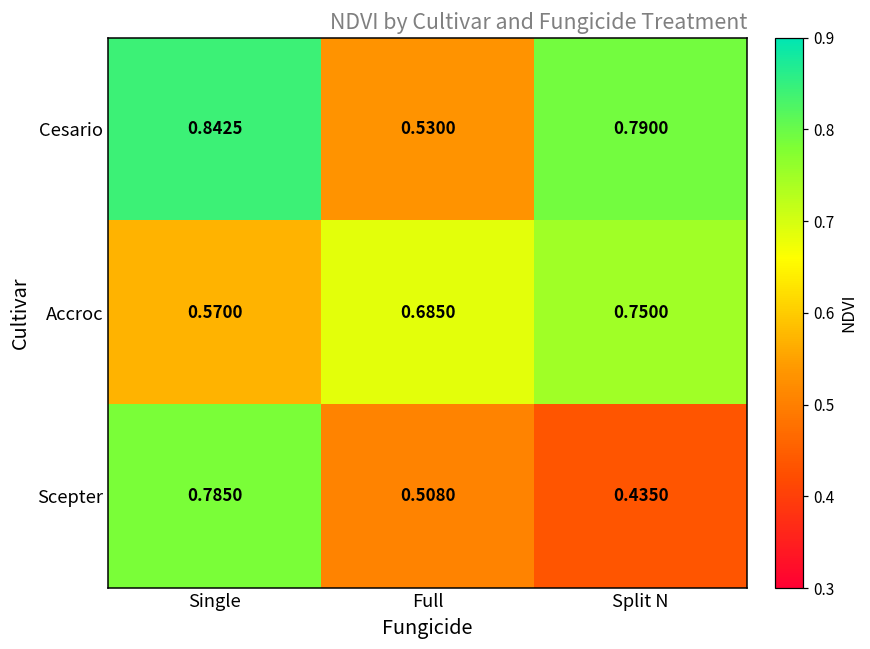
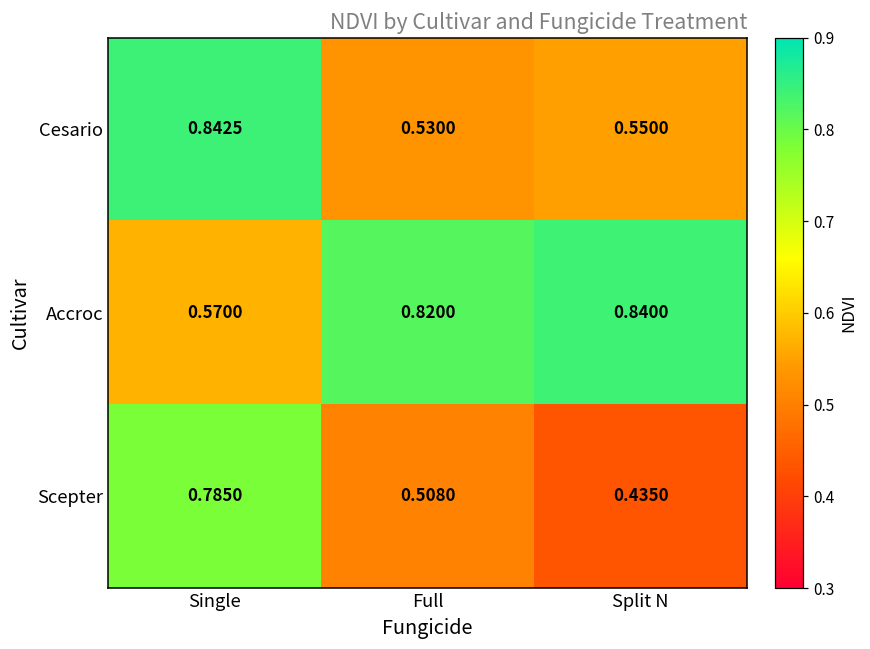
Cesario, Split N: 0.7900 -> 0.5500
Accroc, Full: 0.6850 -> 0.8200
Accroc, Split N: 0.7500 -> 0.8400
